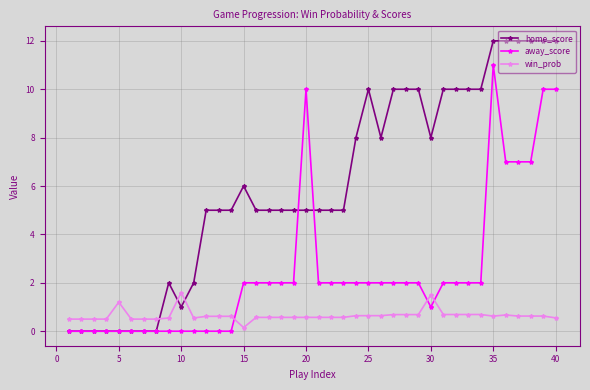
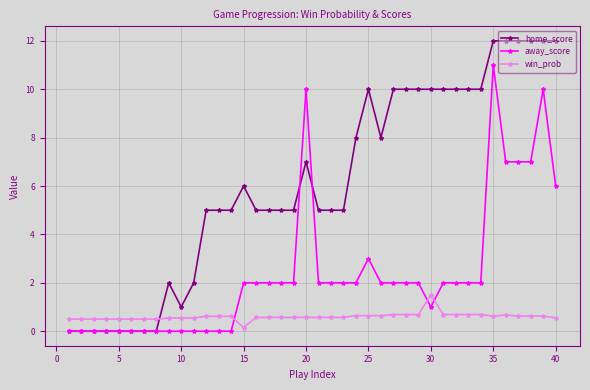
win_prob, 5: 1.2 -> 0.5
win_prob, 10: 1.6 -> 0.5
home_score, 20: 5 -> 7
away_score, 25: 2 -> 3
home_score, 30: 8 -> 10
away_score, 40: 10 -> 6
